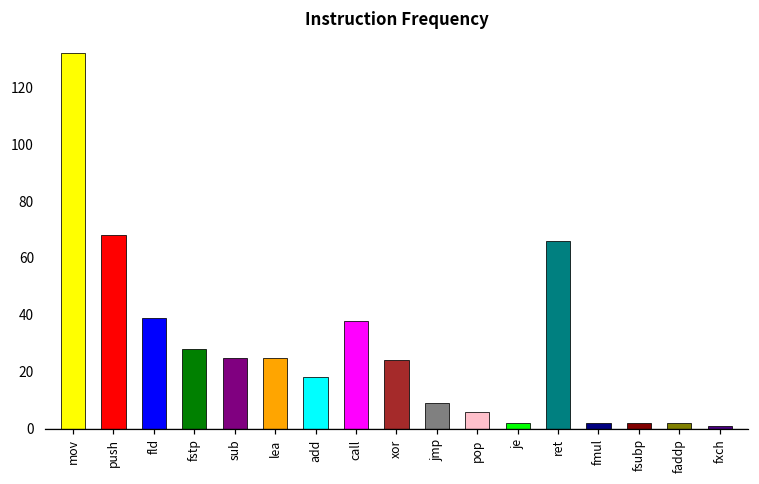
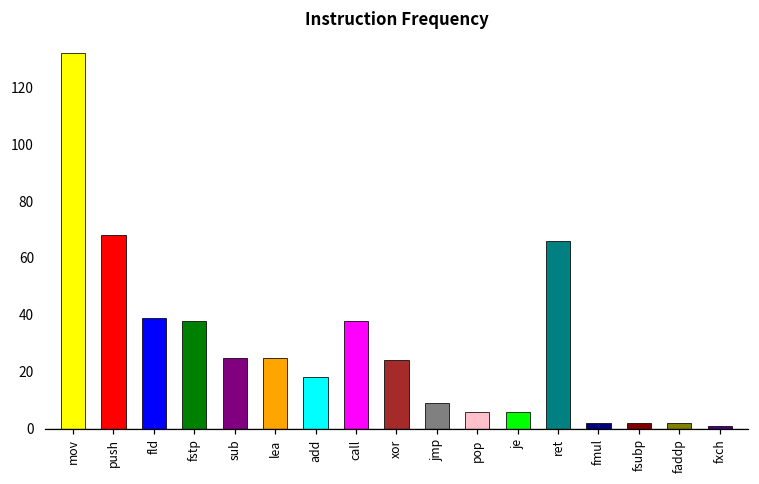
fstp: 28 -> 38
je: 2 -> 6
